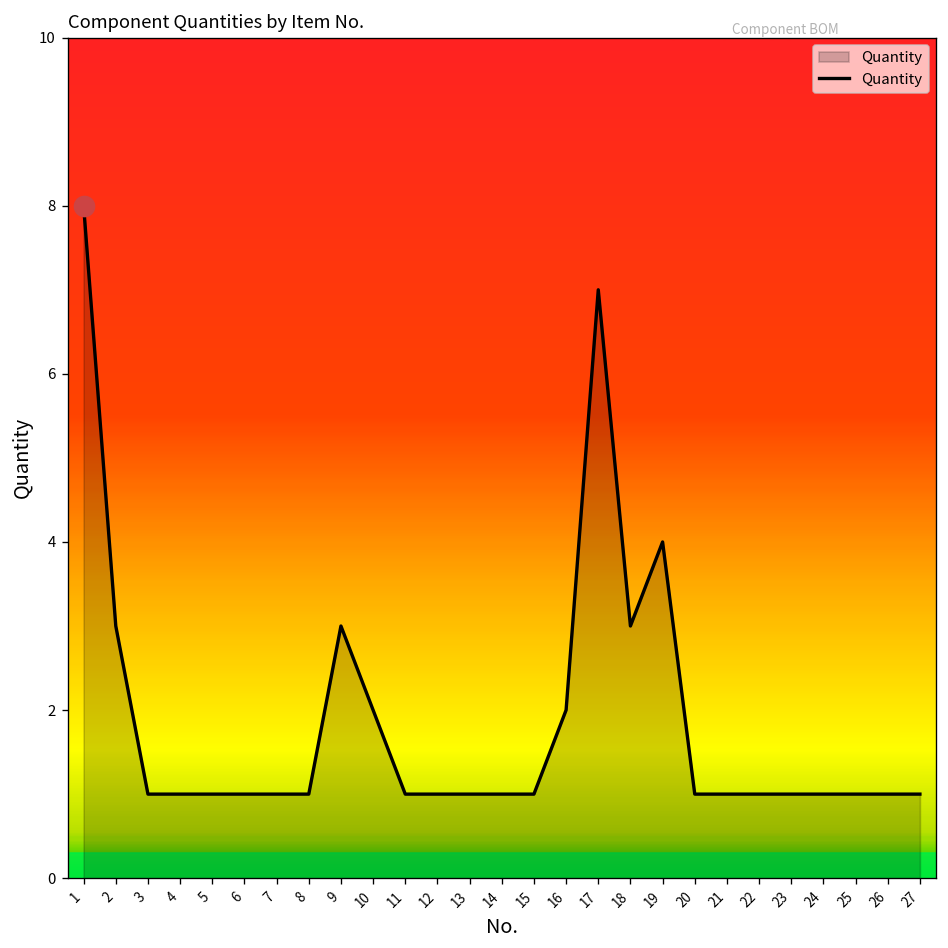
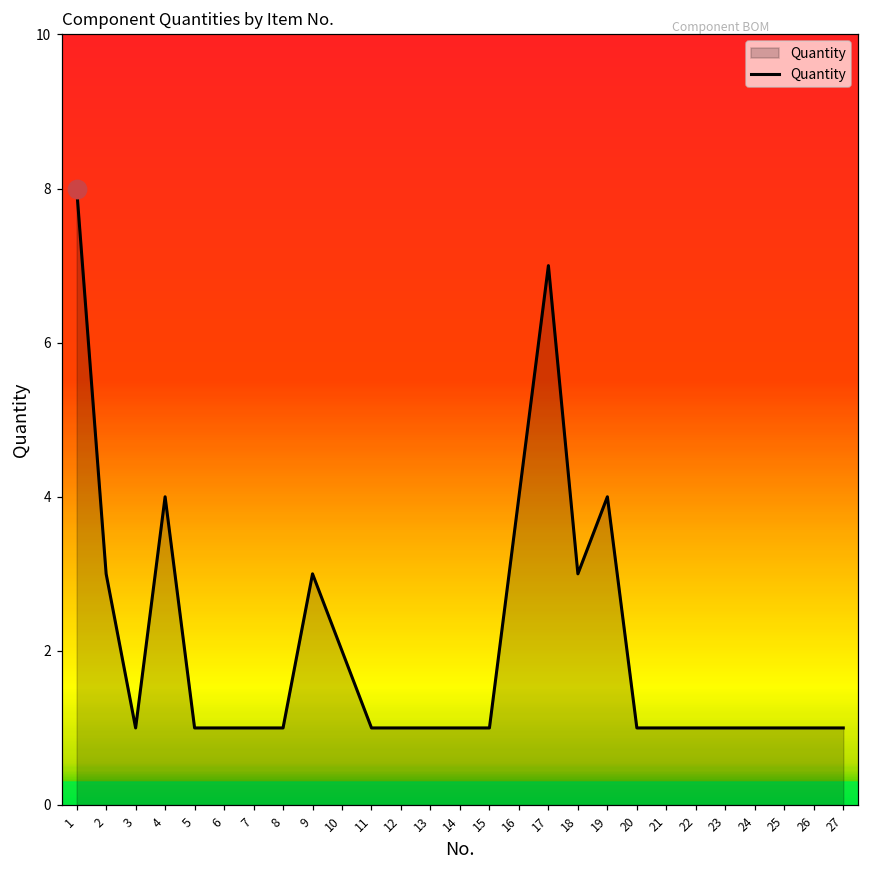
Quantity, 4: 1 -> 4
Quantity, 16: 2 -> 4
